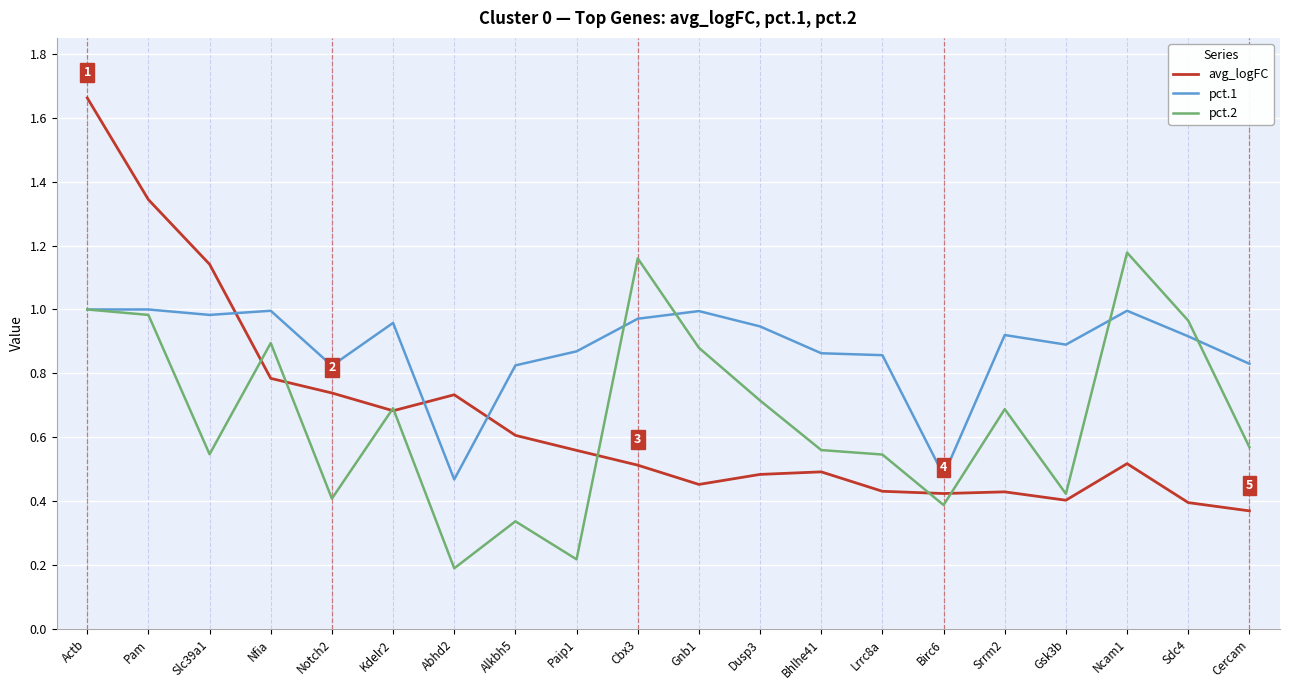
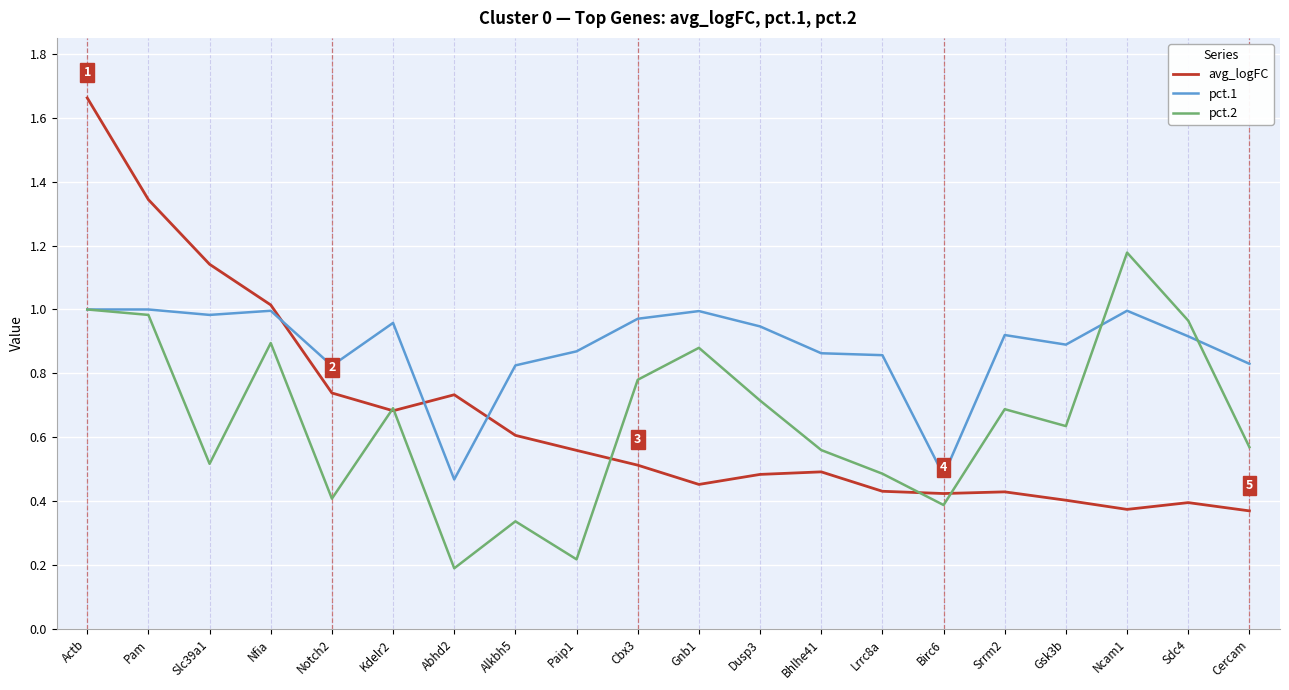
pct.2, Slc39a1: 0.55 -> 0.52
avg_logFC, Nfia: 0.78 -> 1.01
pct.2, Cbx3: 1.16 -> 0.78
pct.2, Lrrc8a: 0.55 -> 0.49
pct.2, Gsk3b: 0.42 -> 0.64
avg_logFC, Ncam1: 0.52 -> 0.37
